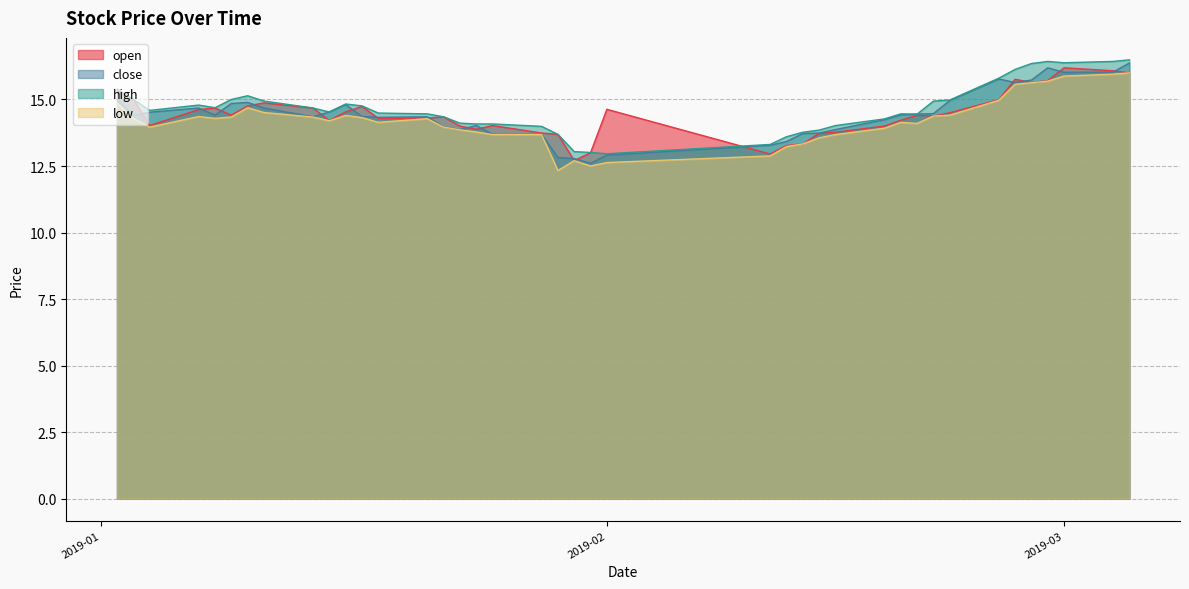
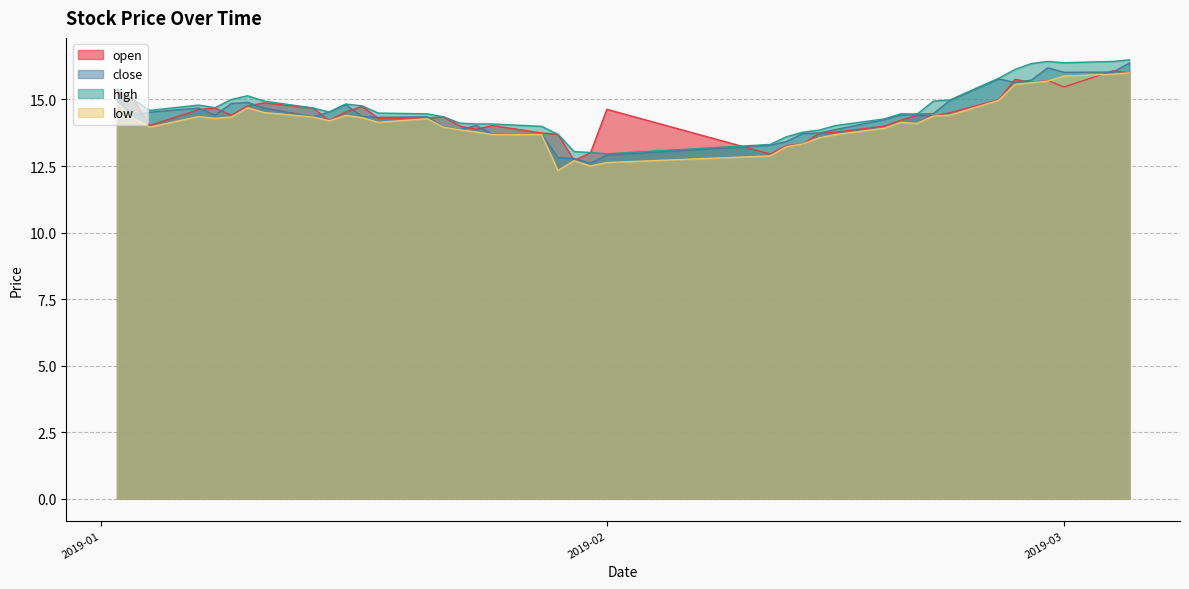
open, 2019-03: 16.2 -> 15.5
